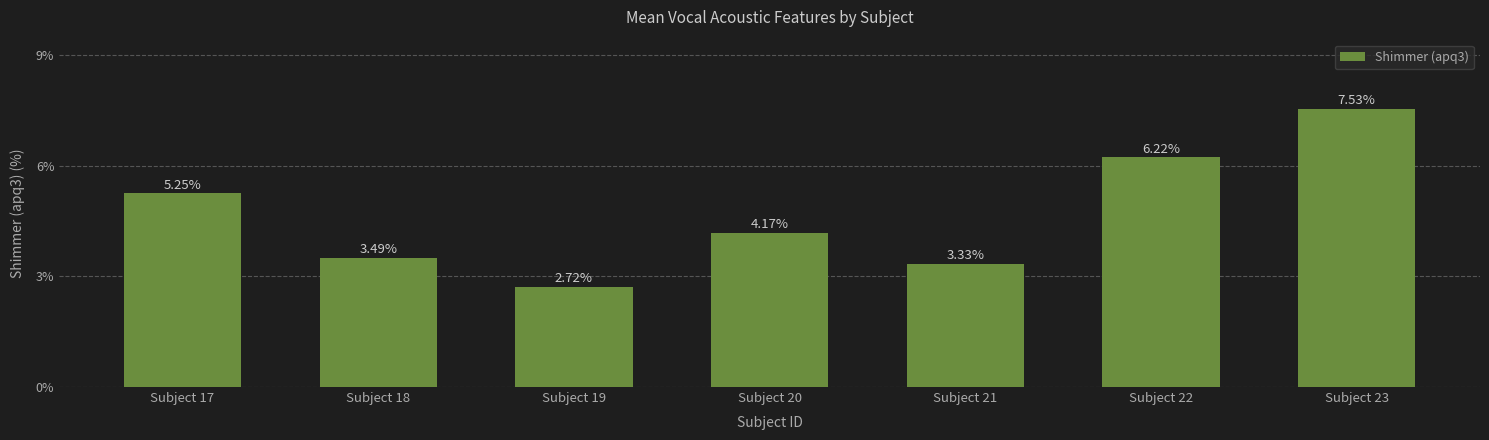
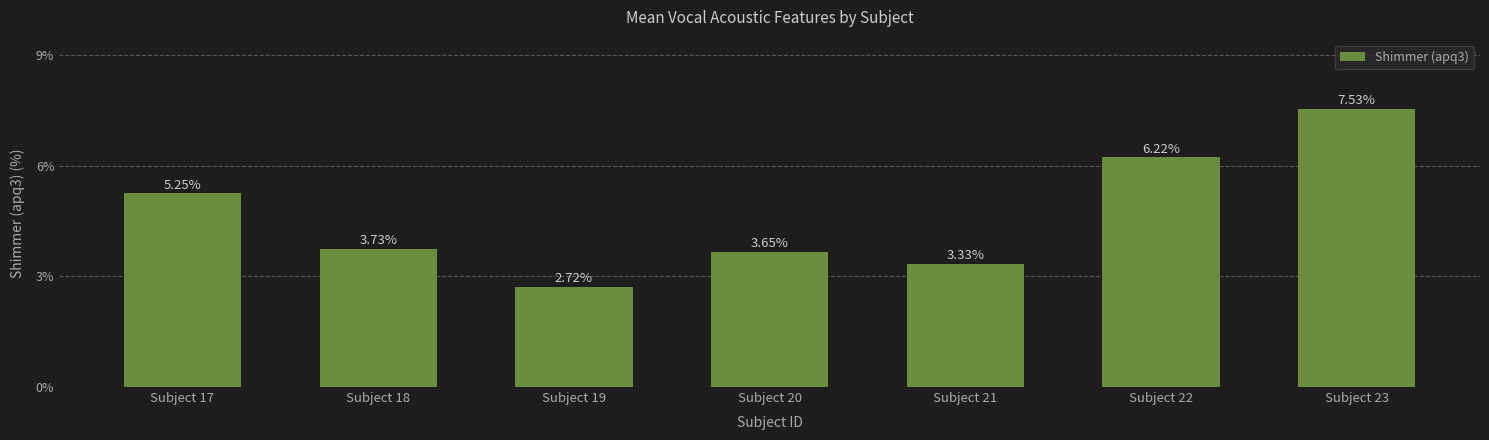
Subject 18: 3.49% -> 3.73%
Subject 20: 4.17% -> 3.65%
